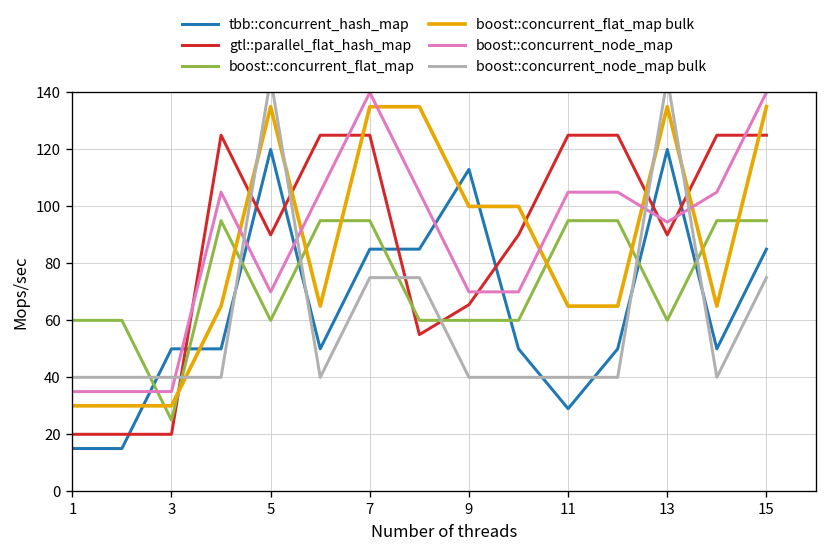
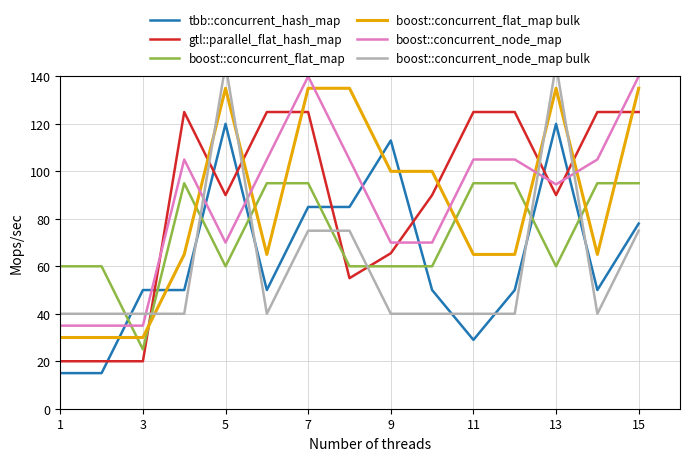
tbb::concurrent_hash_map, 15: 85 -> 78
